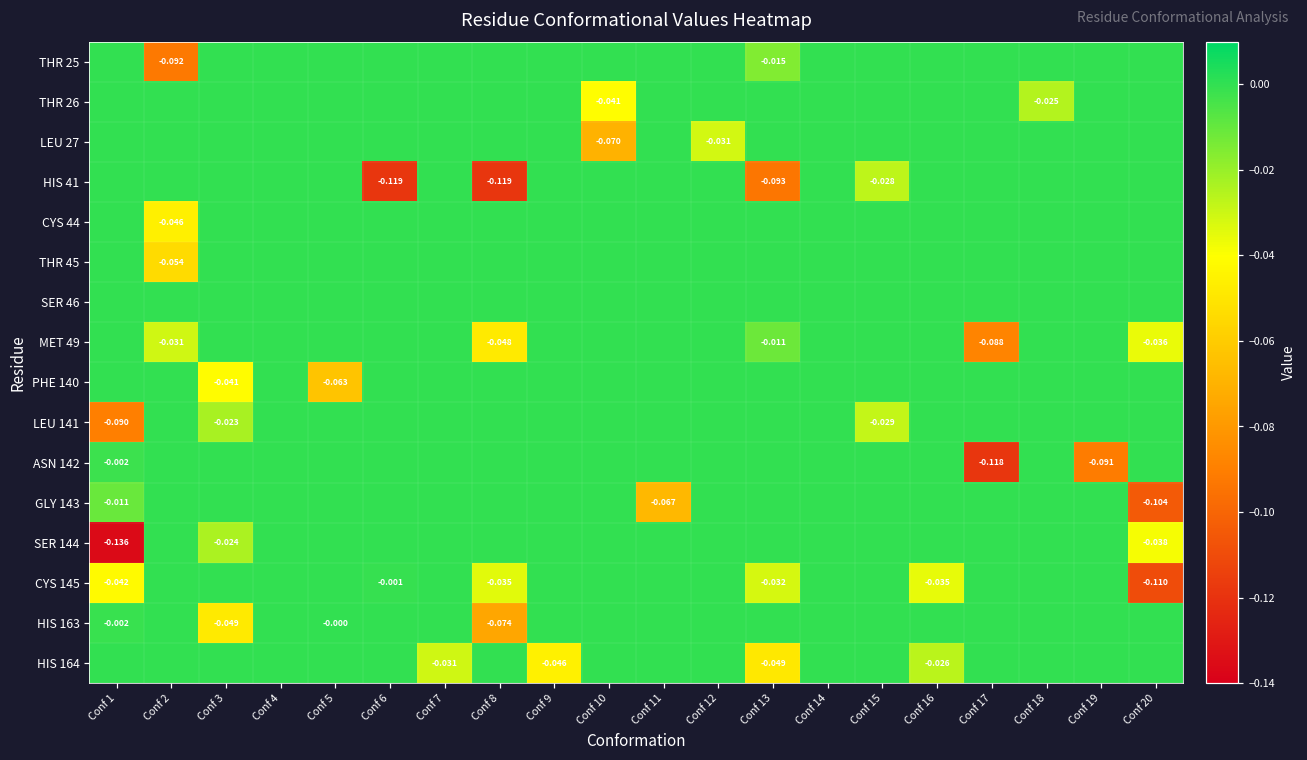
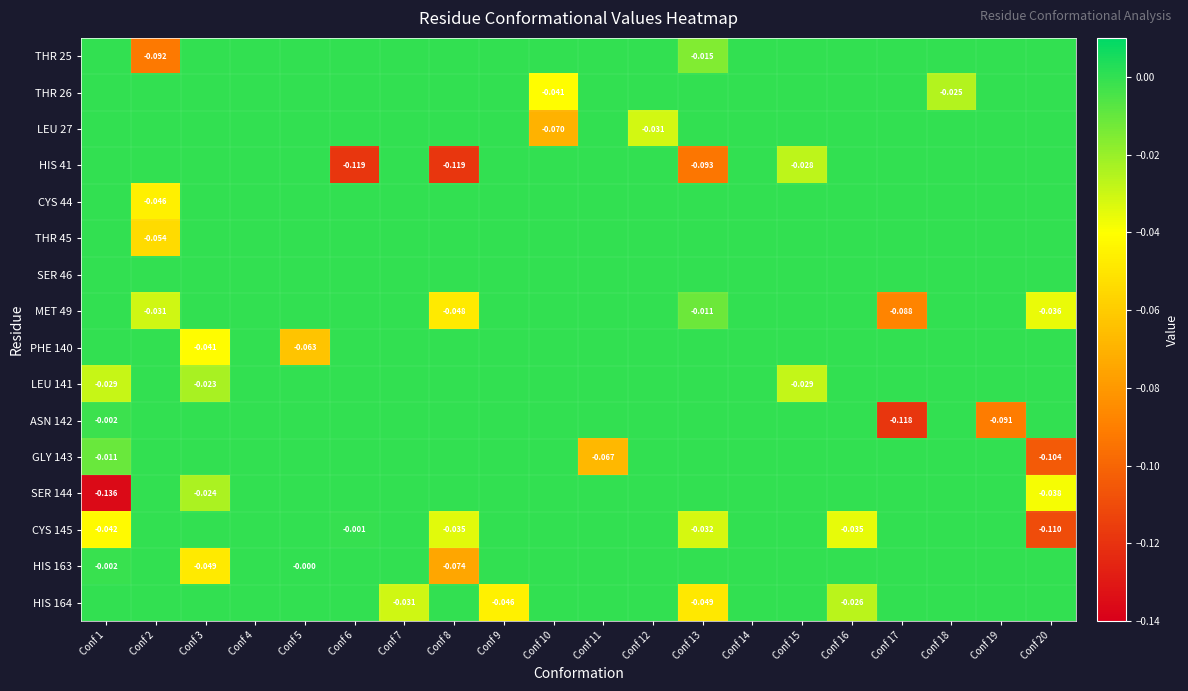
LEU 141, Conf 1: -0.090 -> -0.029
